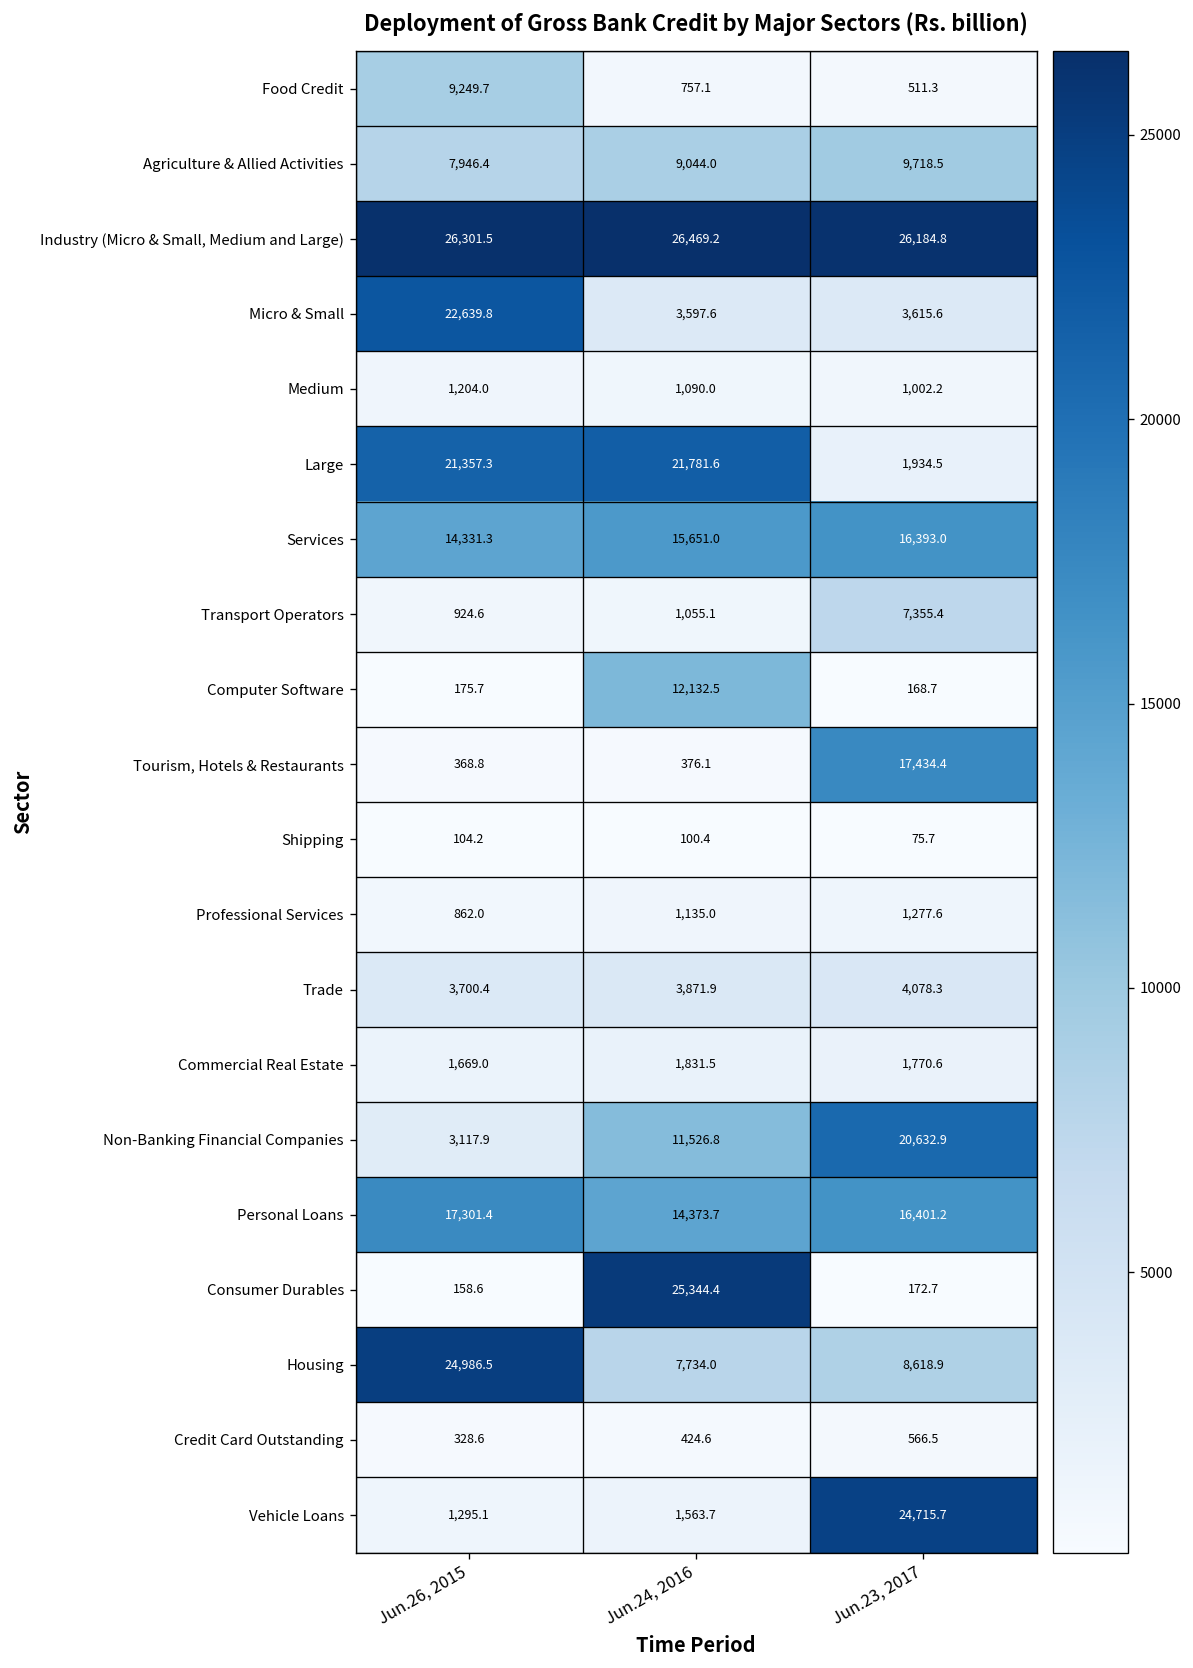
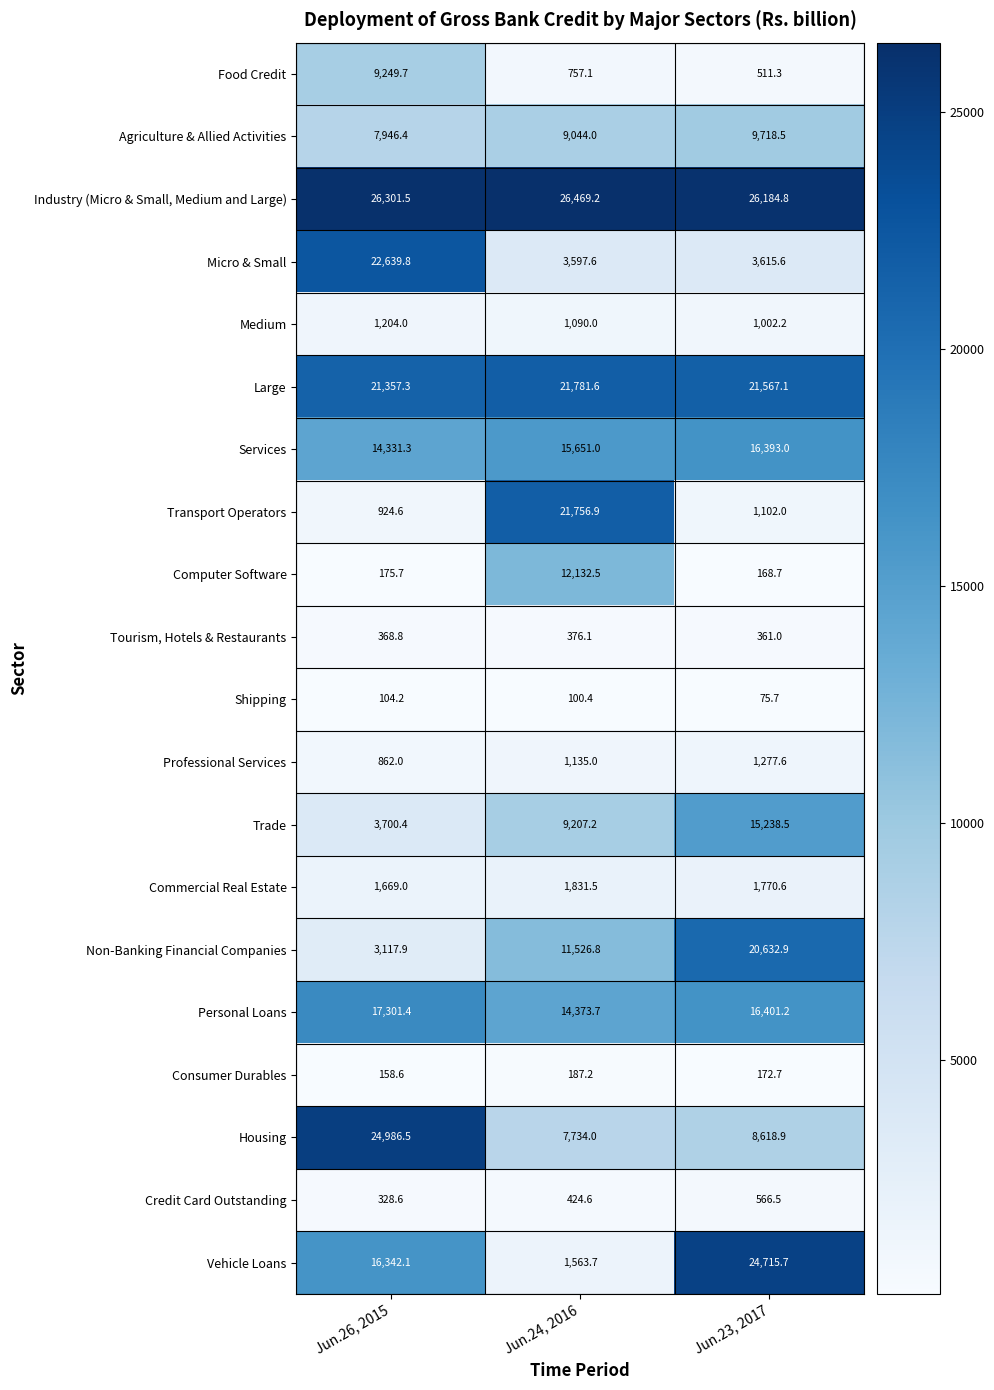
Large, Jun.23, 2017: 1,934.5 -> 21,567.1
Transport Operators, Jun.24, 2016: 1,055.1 -> 21,756.9
Transport Operators, Jun.23, 2017: 7,355.4 -> 1,102.0
Tourism, Hotels & Restaurants, Jun.23, 2017: 17,434.4 -> 361.0
Trade, Jun.24, 2016: 3,871.9 -> 9,207.2
Trade, Jun.23, 2017: 4,078.3 -> 15,238.5
Consumer Durables, Jun.24, 2016: 25,344.4 -> 187.2
Vehicle Loans, Jun.26, 2015: 1,295.1 -> 16,342.1
